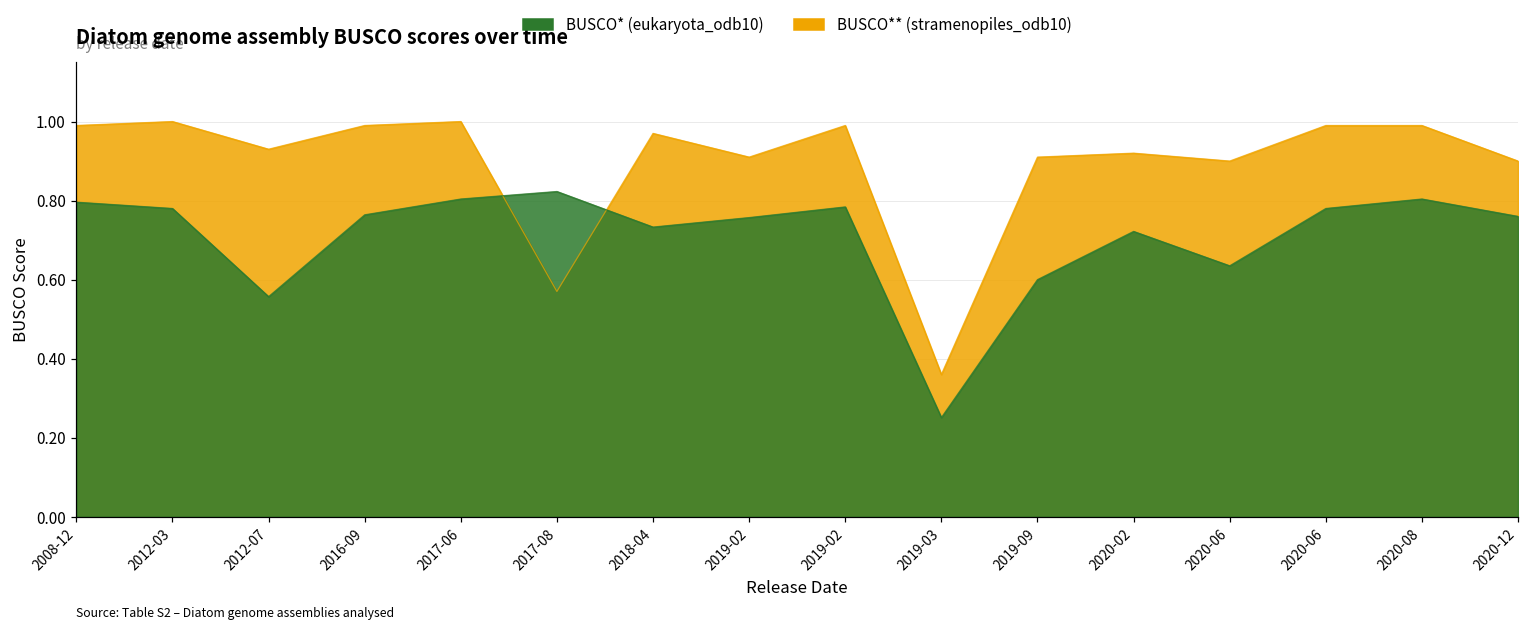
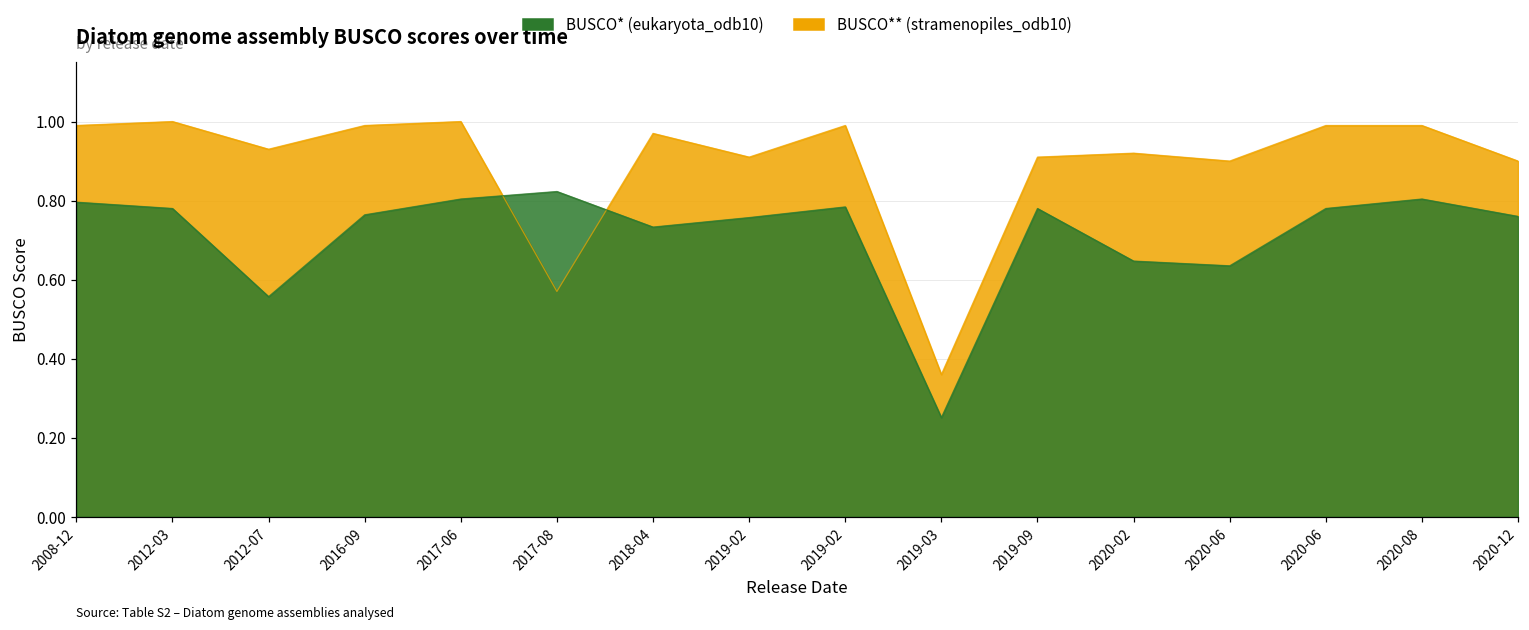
BUSCO* (eukaryota_odb10), 2019-09: 0.60 -> 0.78
BUSCO* (eukaryota_odb10), 2020-02: 0.72 -> 0.65
